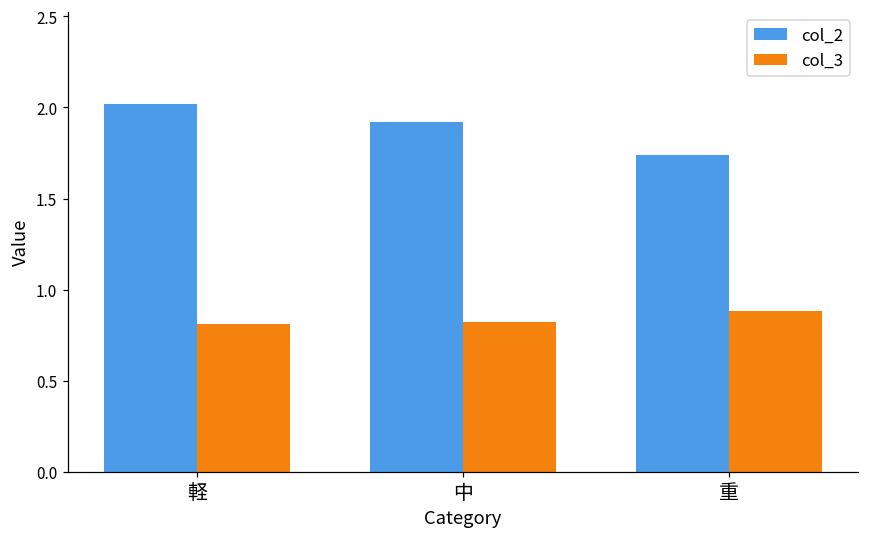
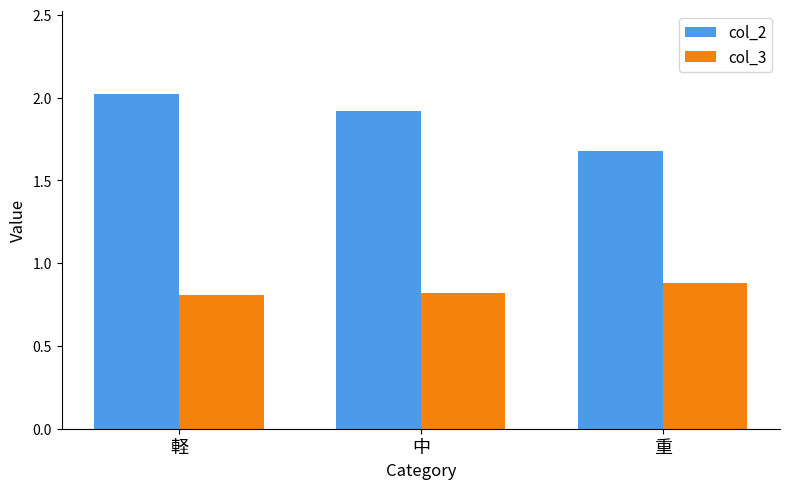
col_2, 重: 1.74 -> 1.68
